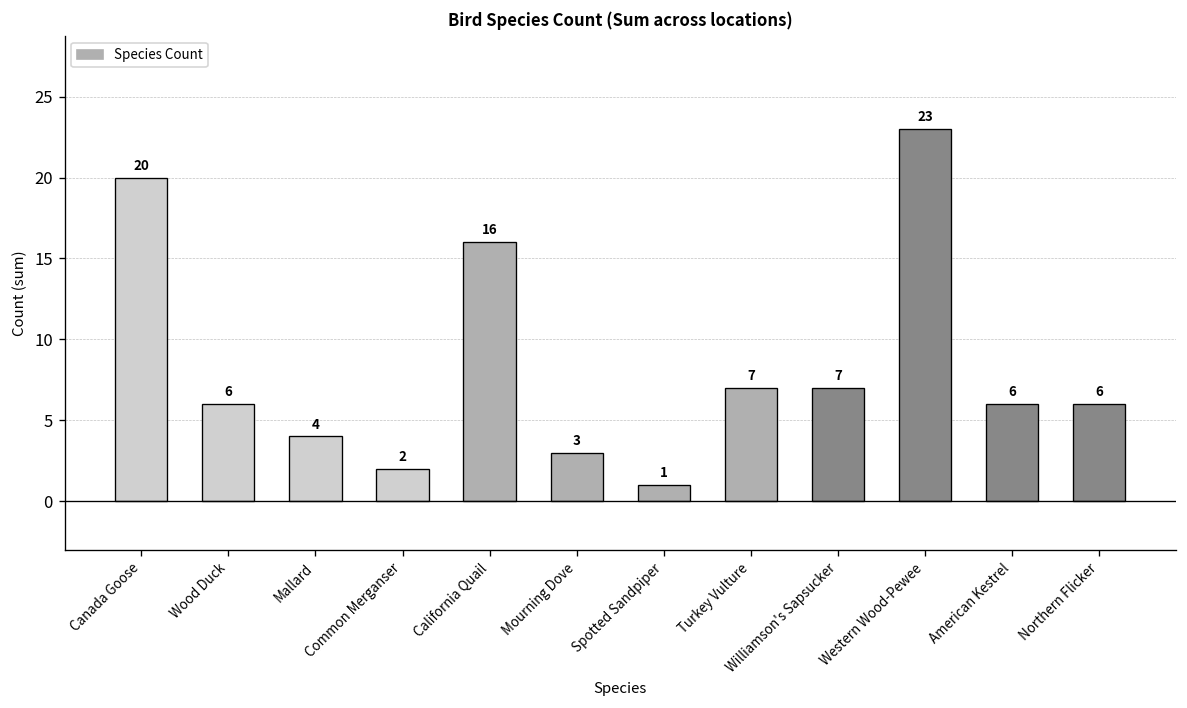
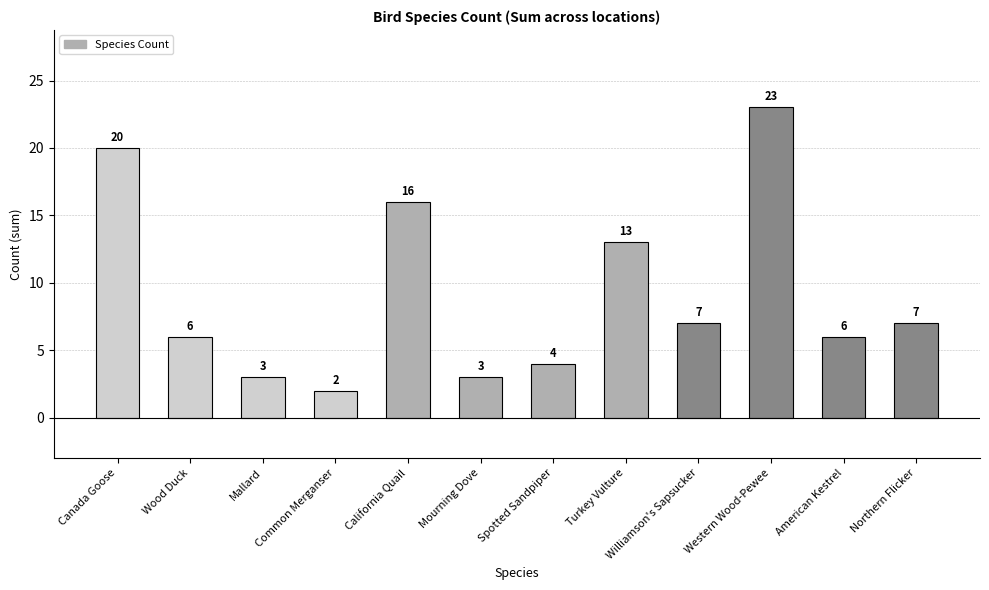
Mallard: 4 -> 3
Spotted Sandpiper: 1 -> 4
Turkey Vulture: 7 -> 13
Northern Flicker: 6 -> 7
